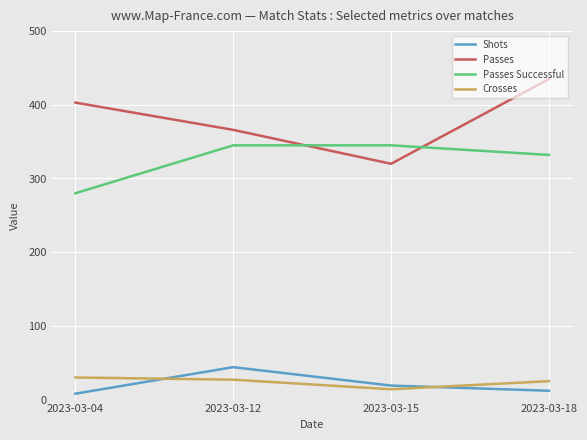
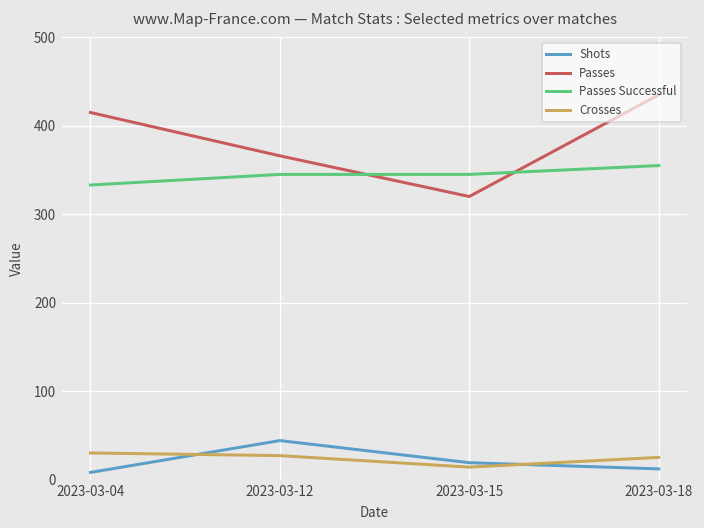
Passes, 2023-03-04: 400 -> 420
Passes Successful, 2023-03-04: 280 -> 330
Passes Successful, 2023-03-18: 330 -> 360
